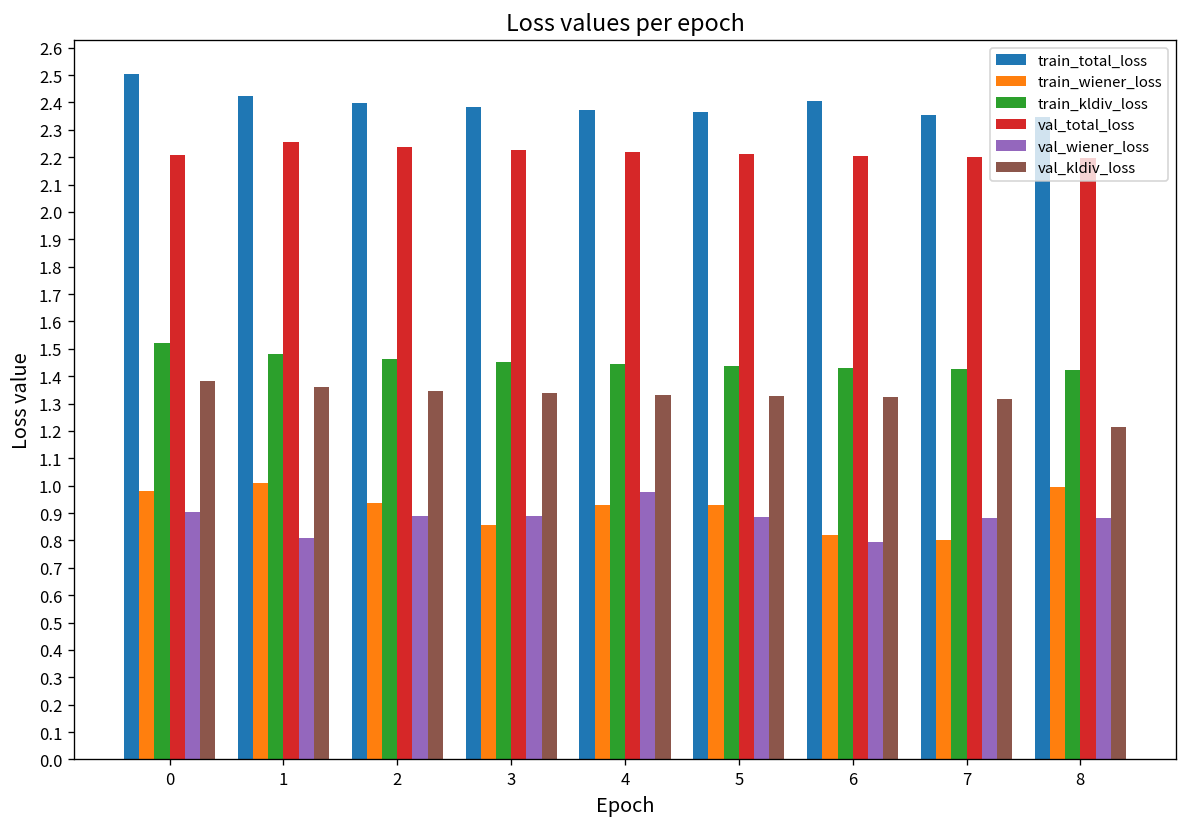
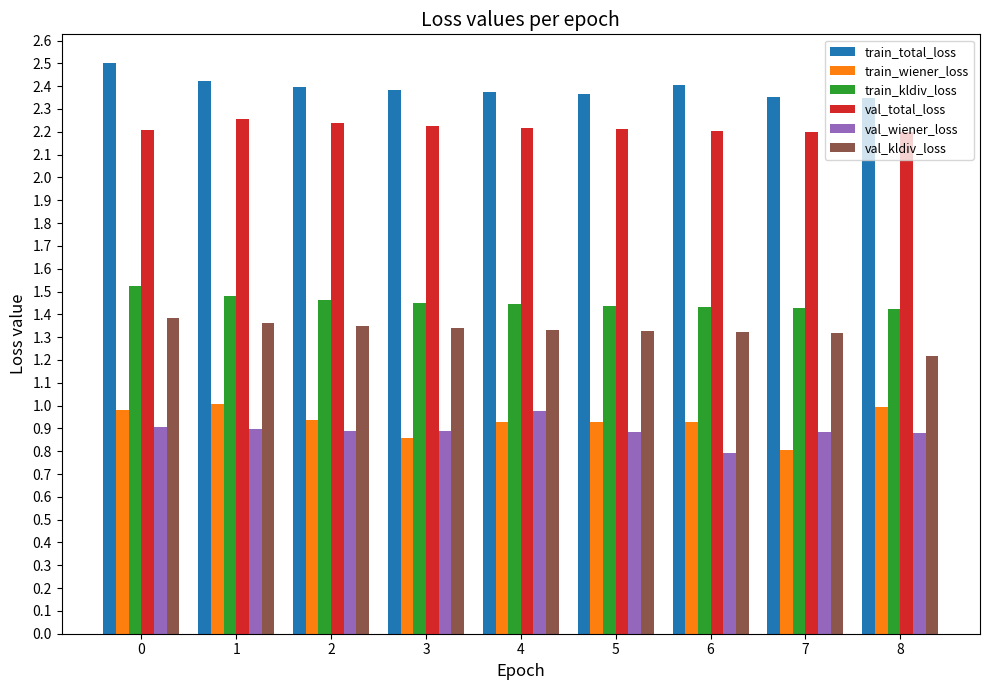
val_wiener_loss, 1: 0.81 -> 0.90
train_wiener_loss, 6: 0.82 -> 0.93
